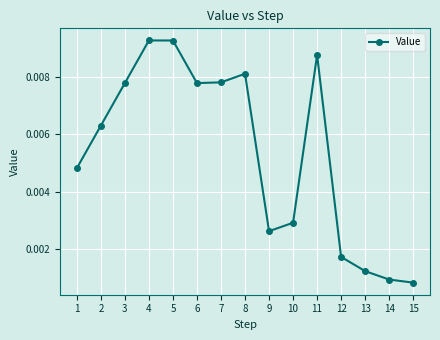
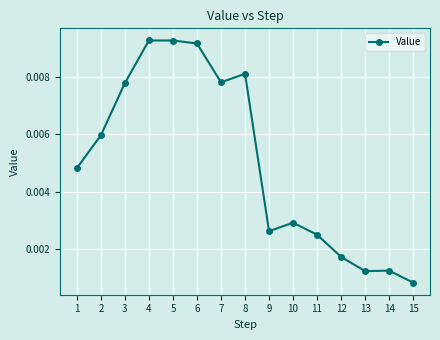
2: 0.0063 -> 0.0060
6: 0.0078 -> 0.0092
11: 0.0088 -> 0.0025
14: 0.0009 -> 0.0012
